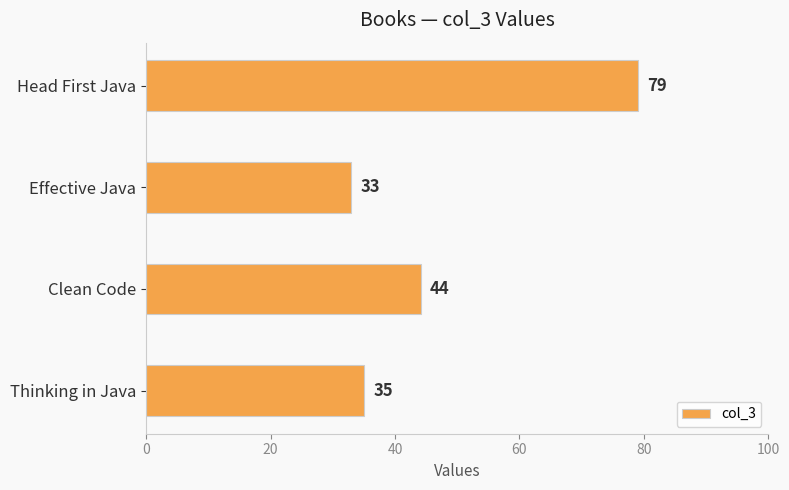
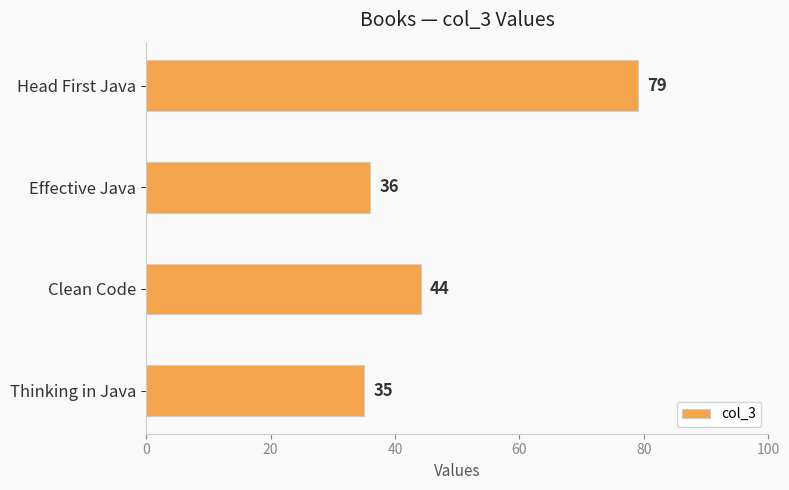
Effective Java: 33 -> 36
